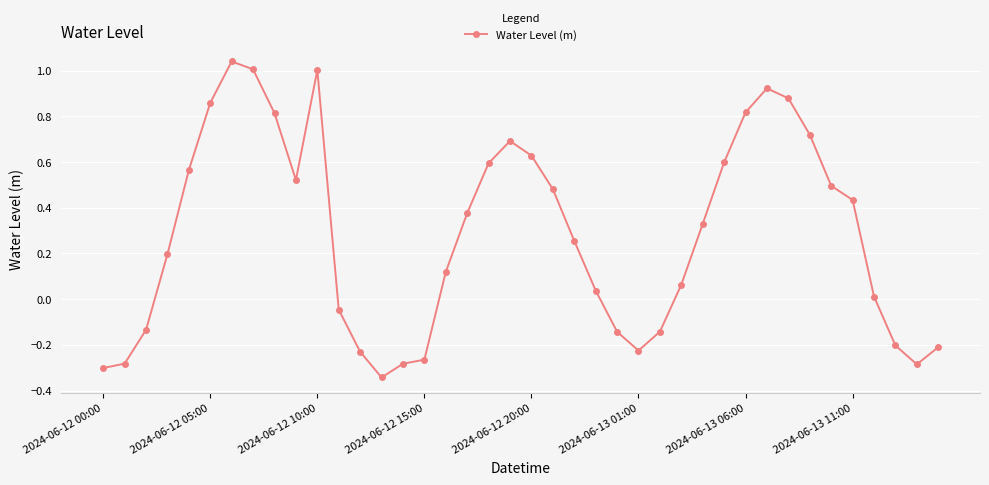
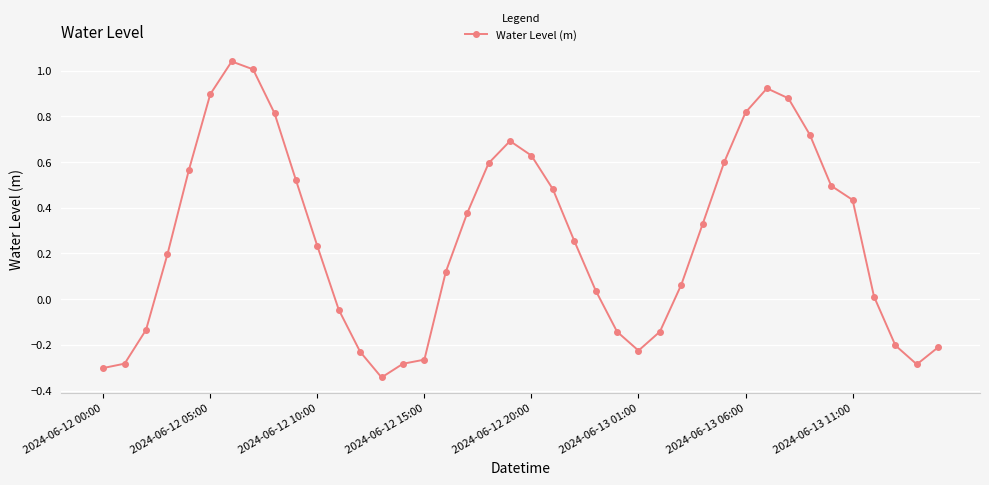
2024-06-12 05:00: 0.86 -> 0.90
2024-06-12 10:00: 1.00 -> 0.23
